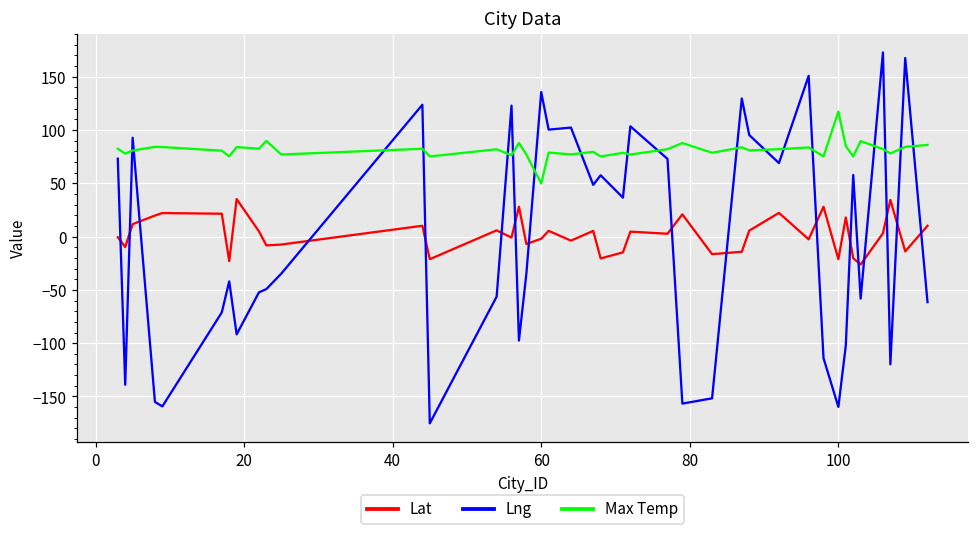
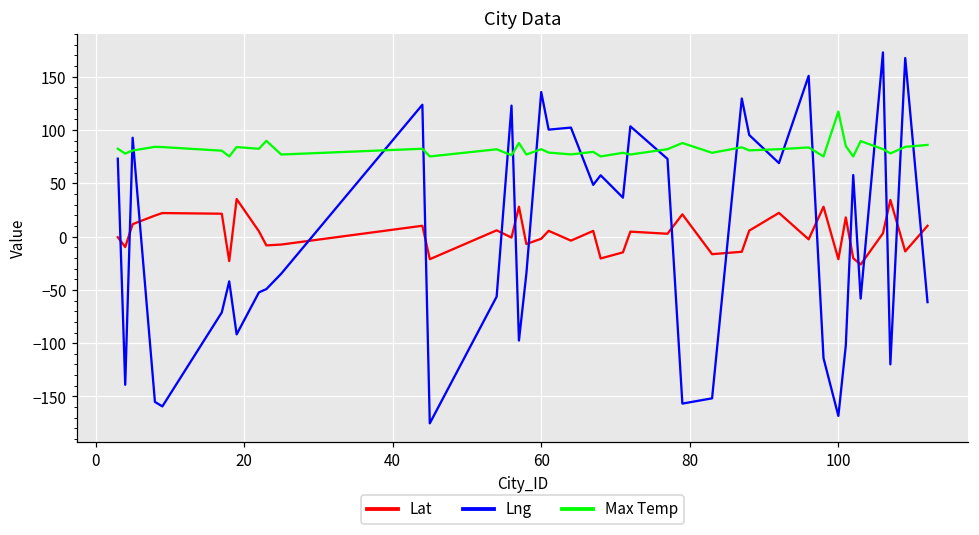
Max Temp, 60: 50 -> 80
Lng, 100: -160 -> -170
